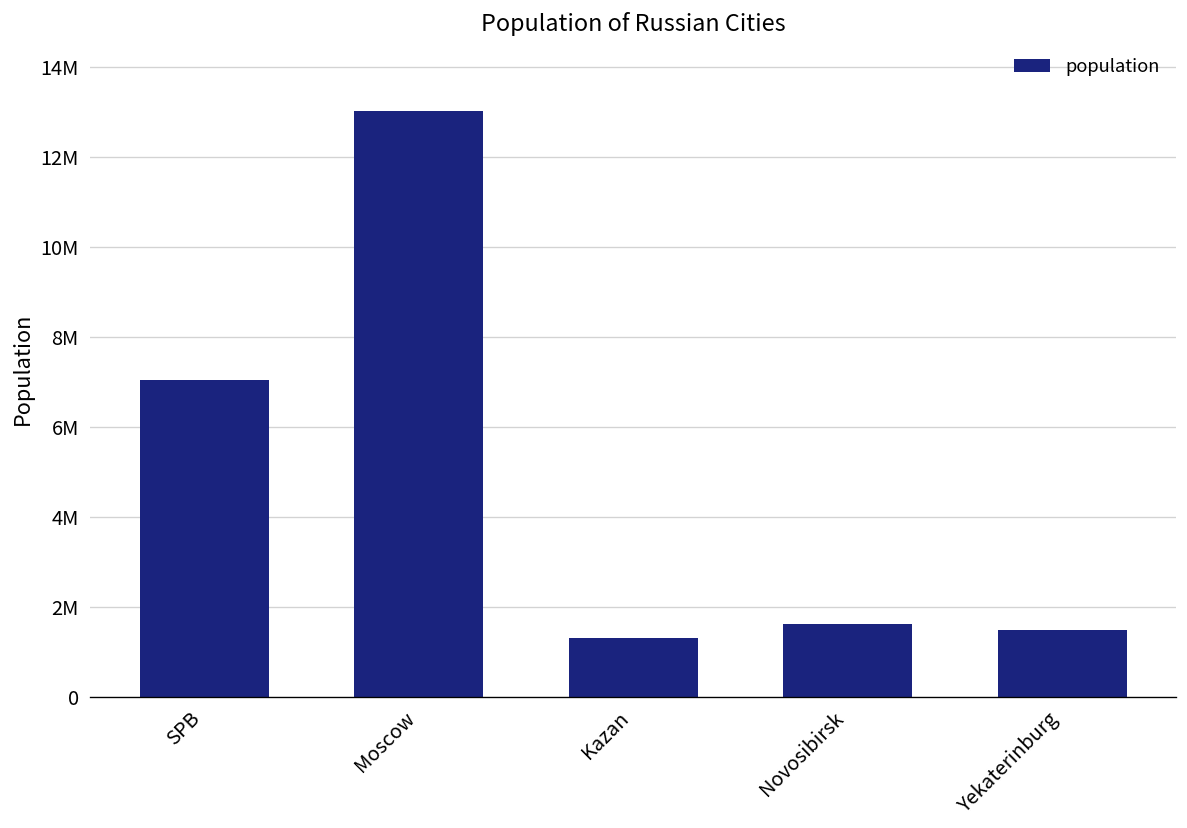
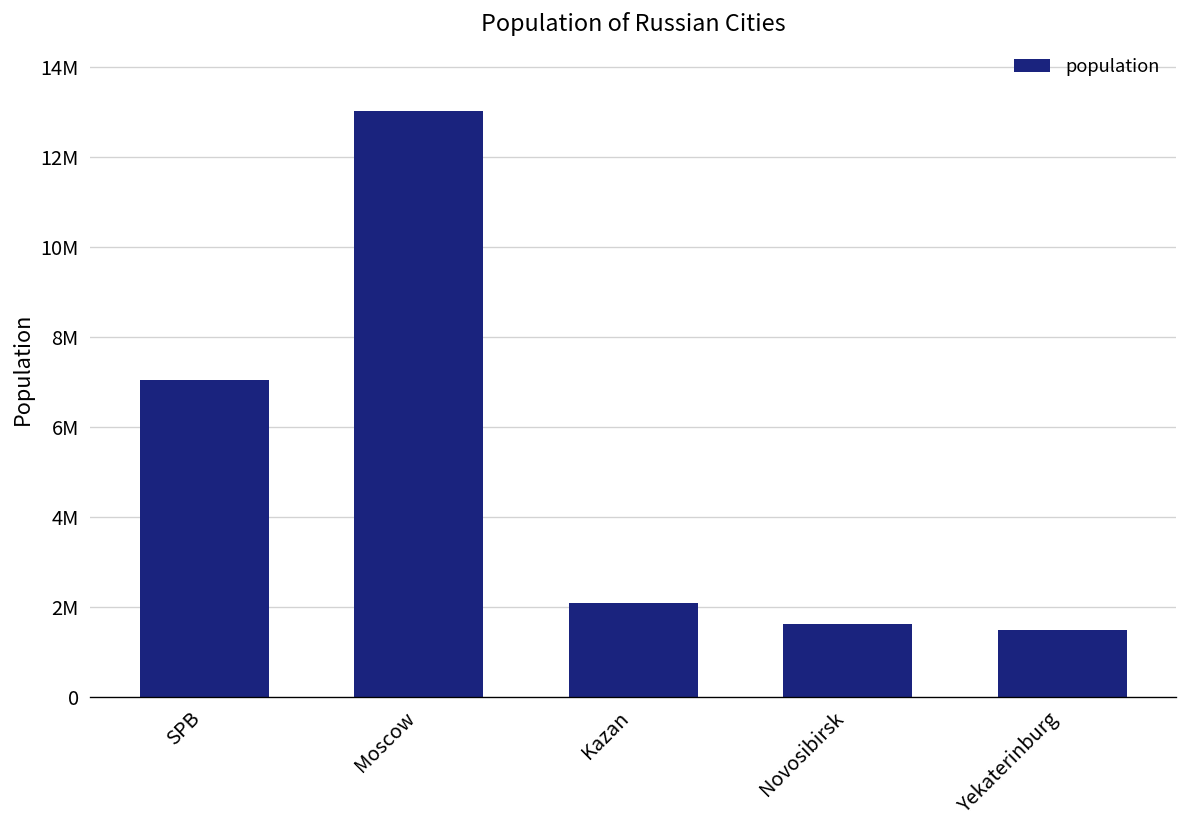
Kazan: 1300000 -> 2100000
